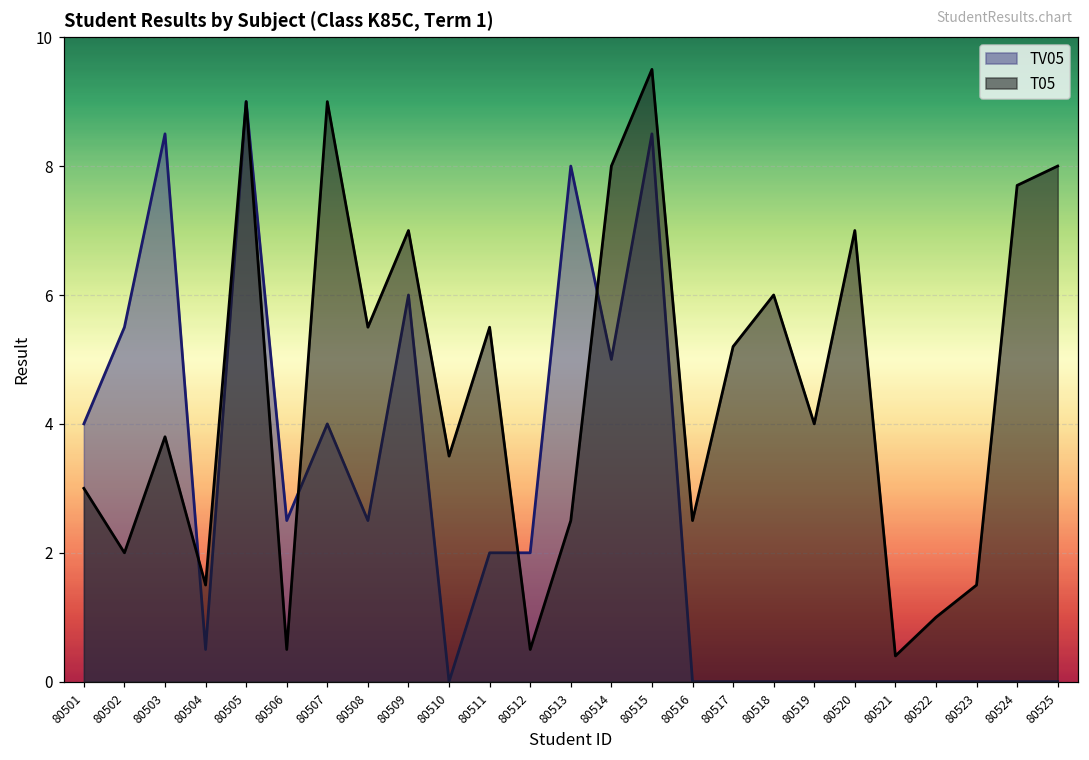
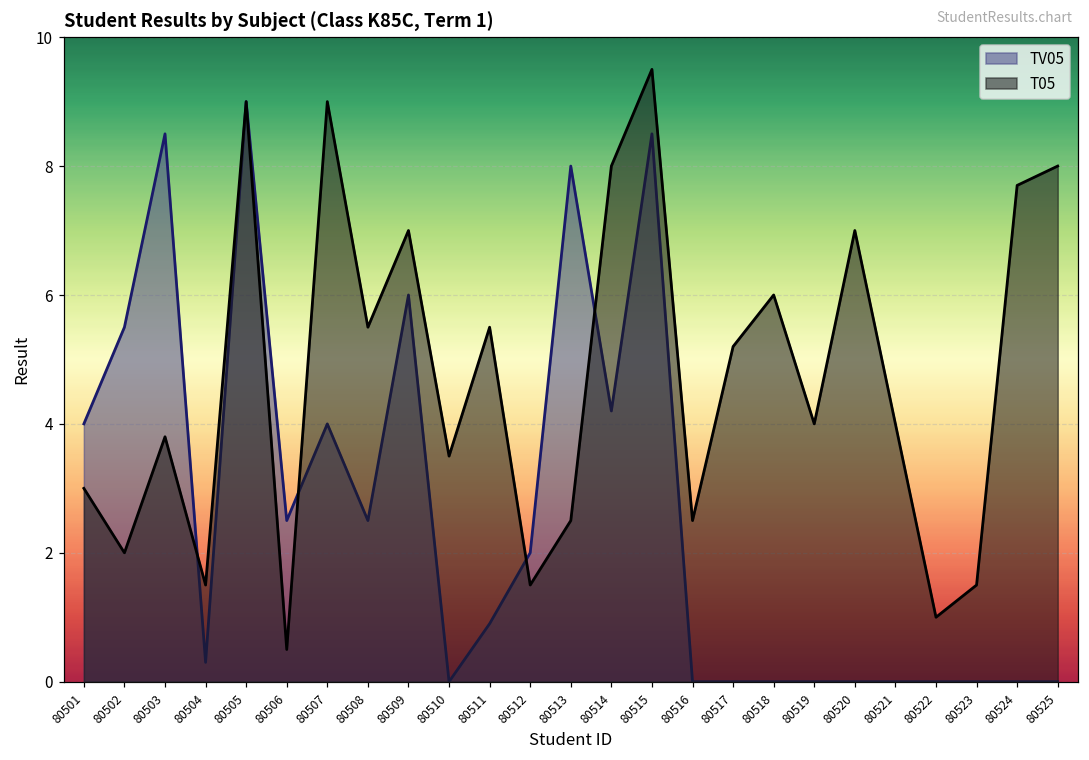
TV05, 80504: 0.5 -> 0.3
TV05, 80511: 2.0 -> 0.9
T05, 80512: 0.5 -> 1.5
TV05, 80514: 5.0 -> 4.2
T05, 80521: 0.4 -> 4.0
